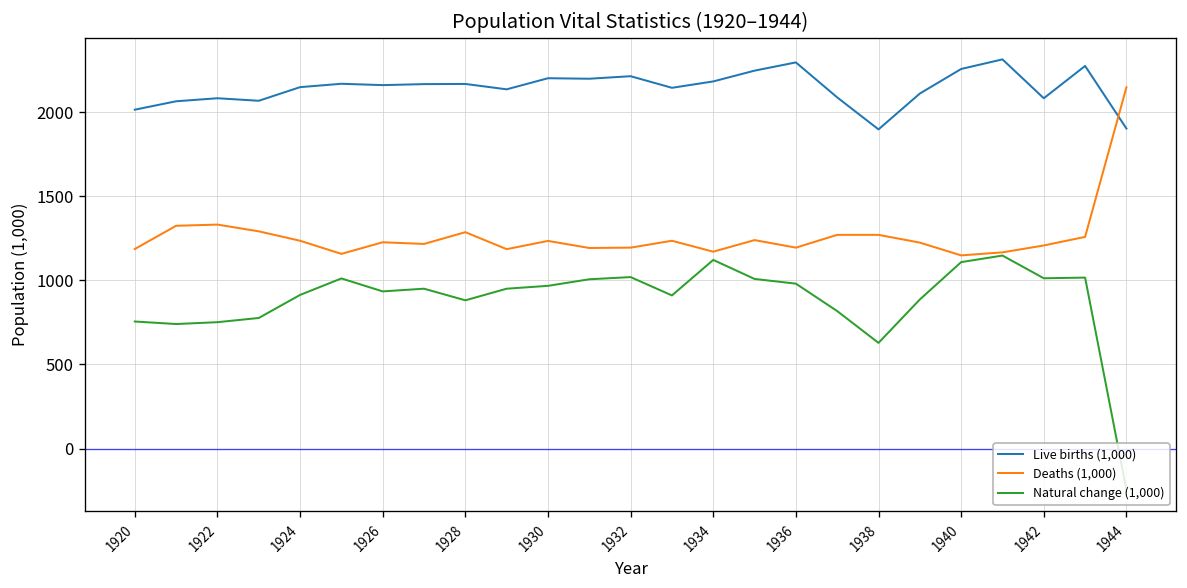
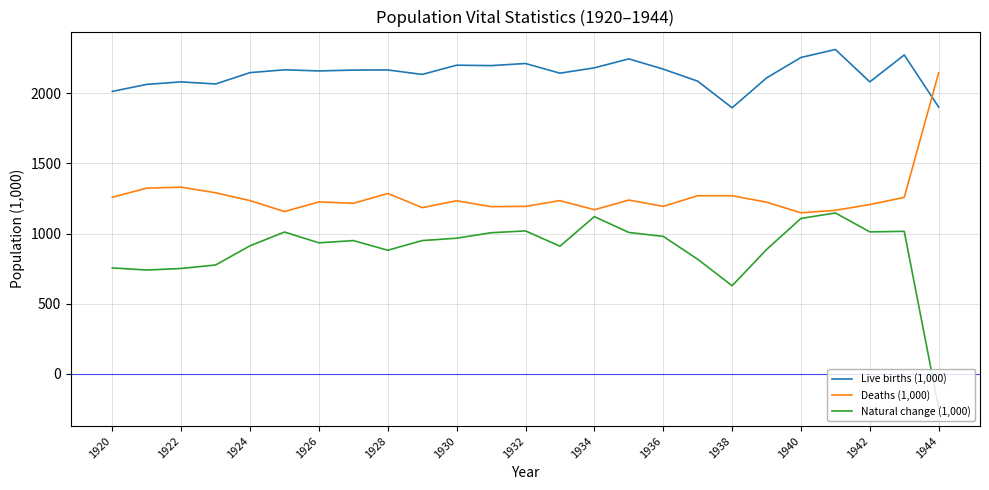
Deaths (1,000), 1920: 1190 -> 1260
Live births (1,000), 1936: 2300 -> 2170
